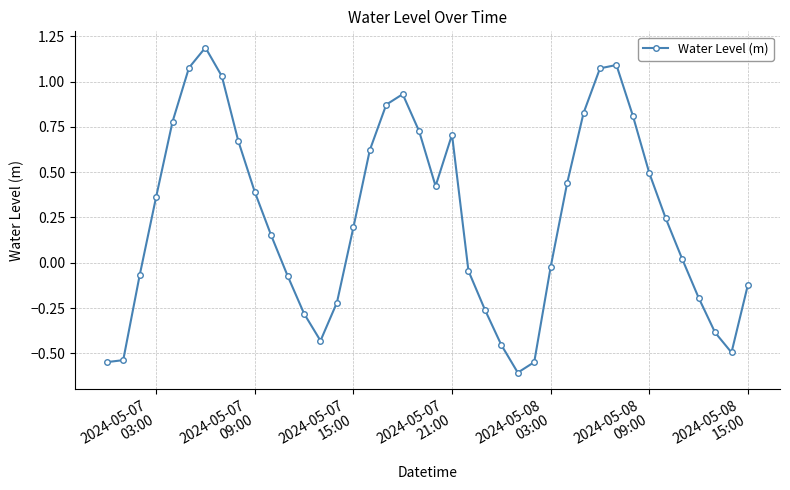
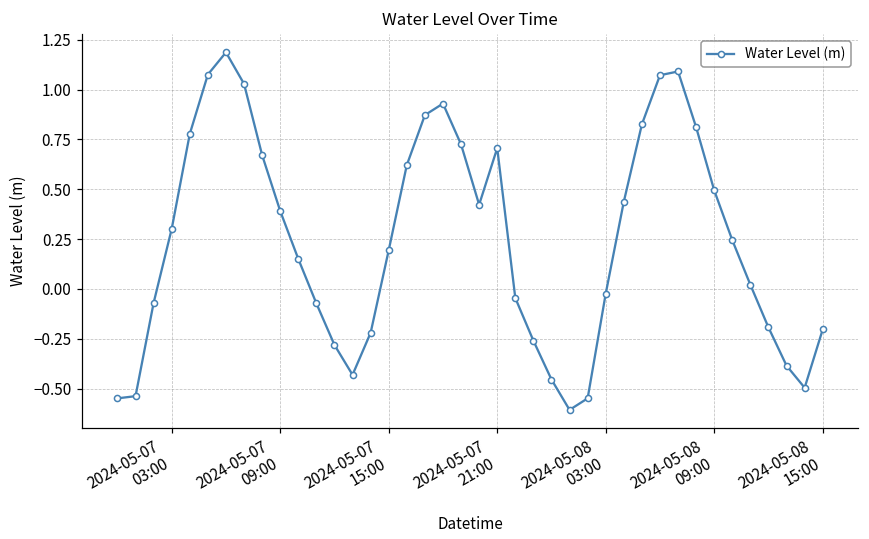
2024-05-07 03:00: 0.36 -> 0.30
2024-05-08 15:00: -0.12 -> -0.20
